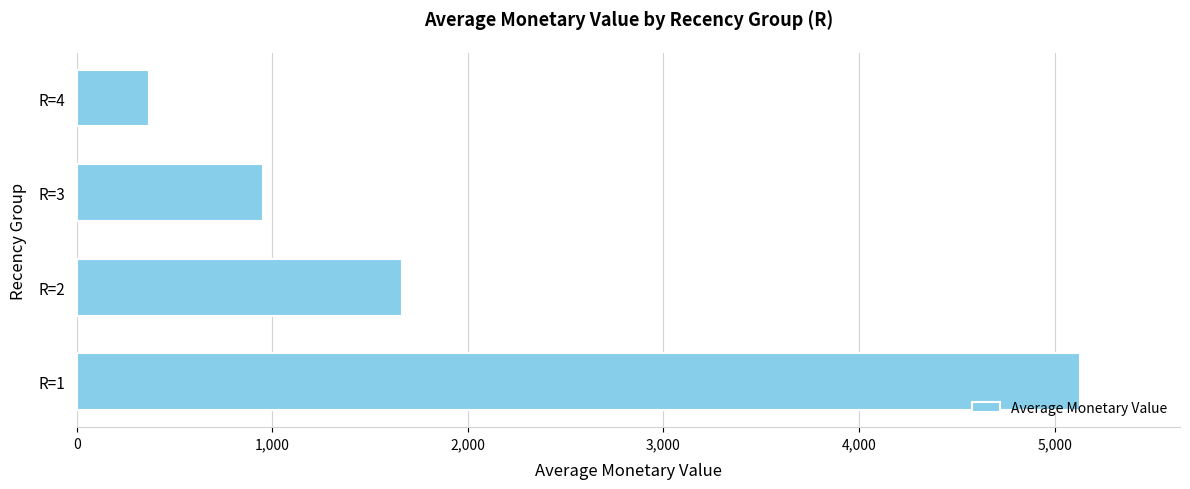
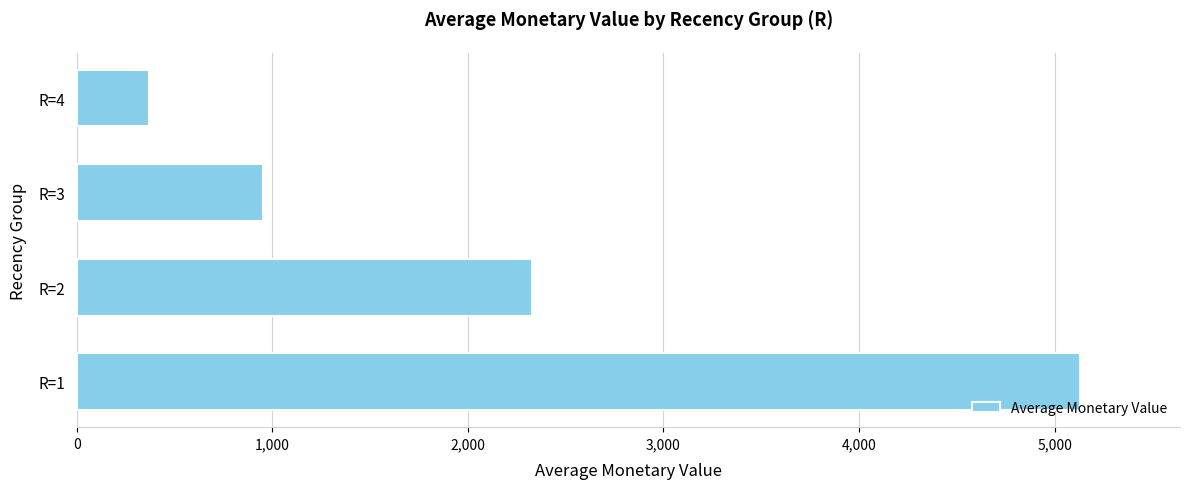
R=2: 1,660 -> 2,330
